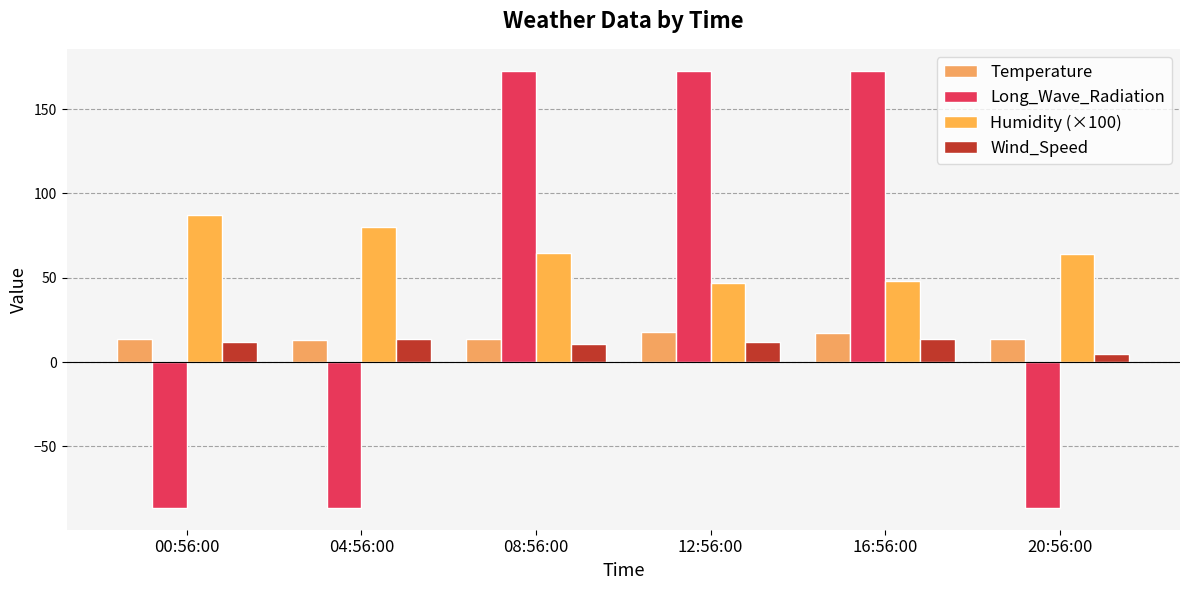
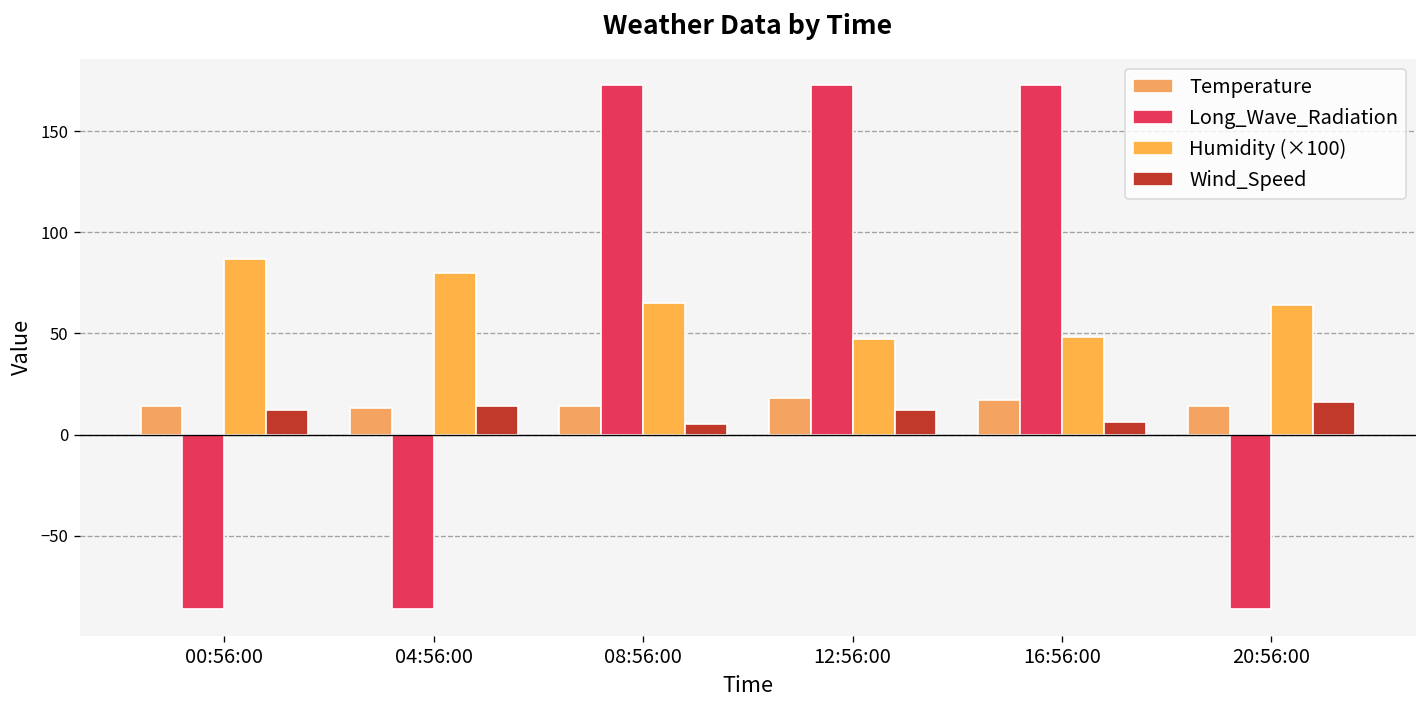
Wind_Speed, 08:56:00: 11 -> 5
Wind_Speed, 16:56:00: 14 -> 6
Wind_Speed, 20:56:00: 5 -> 16
